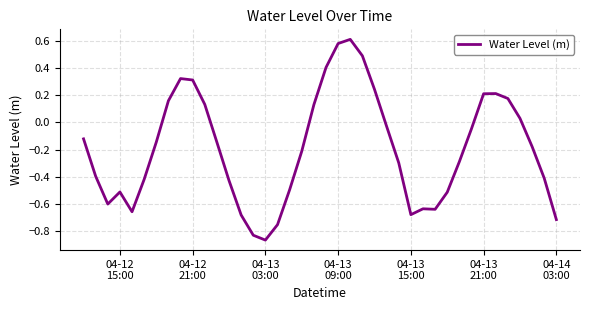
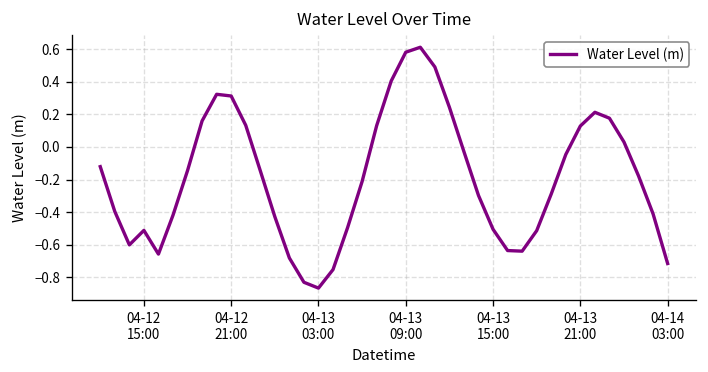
04-13 15:00: -0.68 -> -0.51
04-13 21:00: 0.21 -> 0.13
